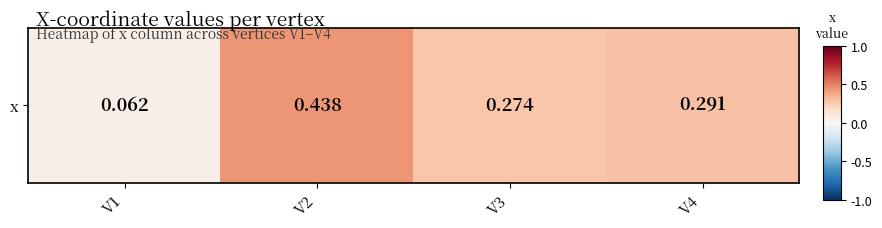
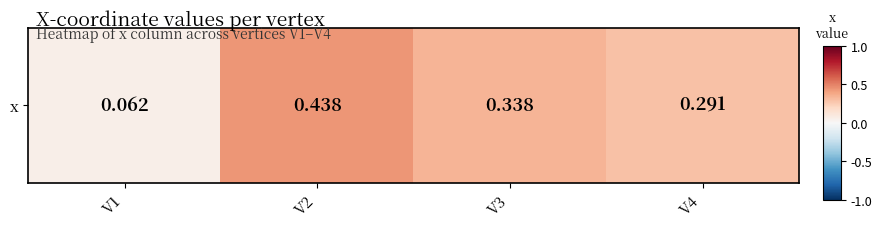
x, V3: 0.274 -> 0.338
